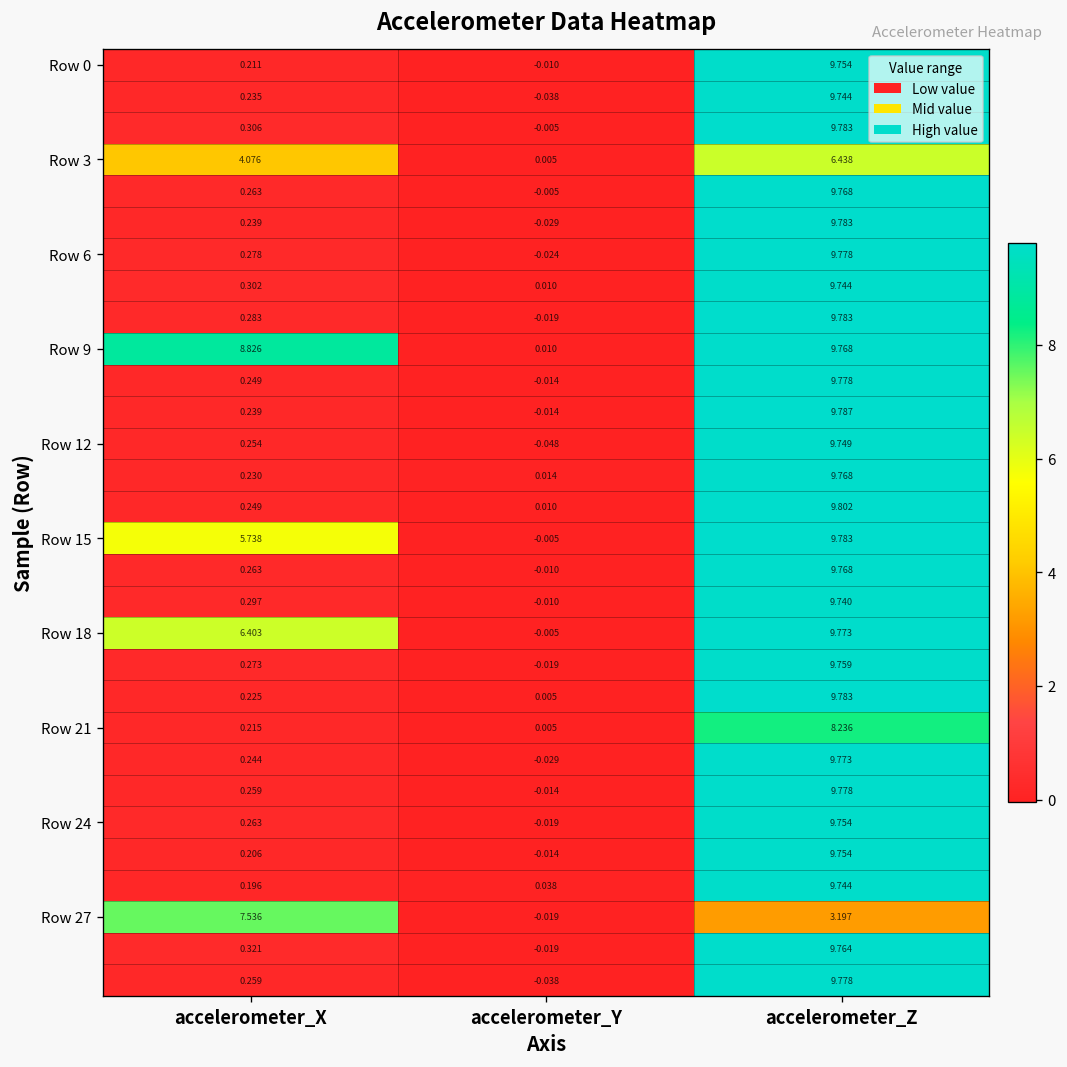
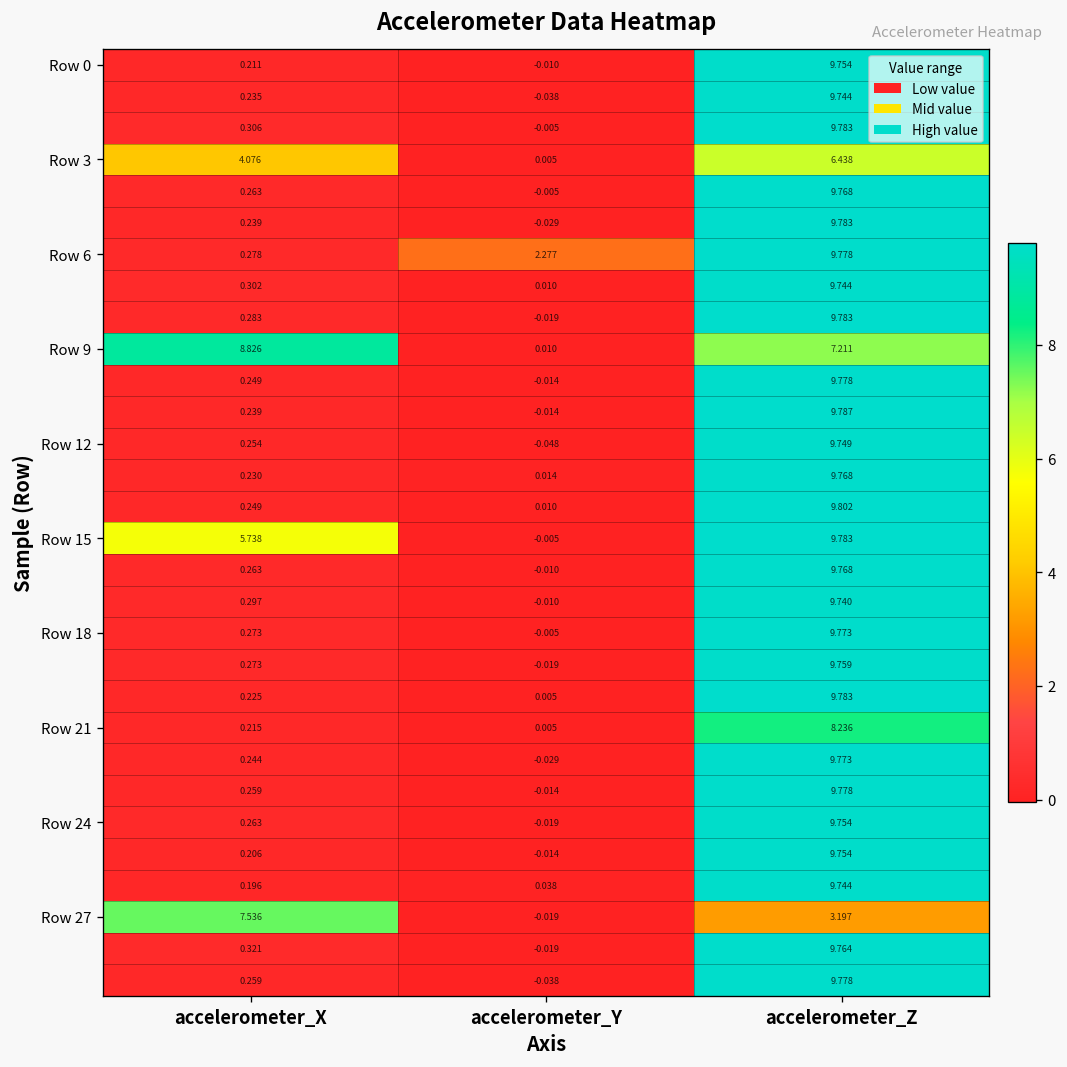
Row 6, accelerometer_Y: -0.024 -> 2.277
Row 9, accelerometer_Z: 9.768 -> 7.211
Row 18, accelerometer_X: 6.403 -> 0.273
